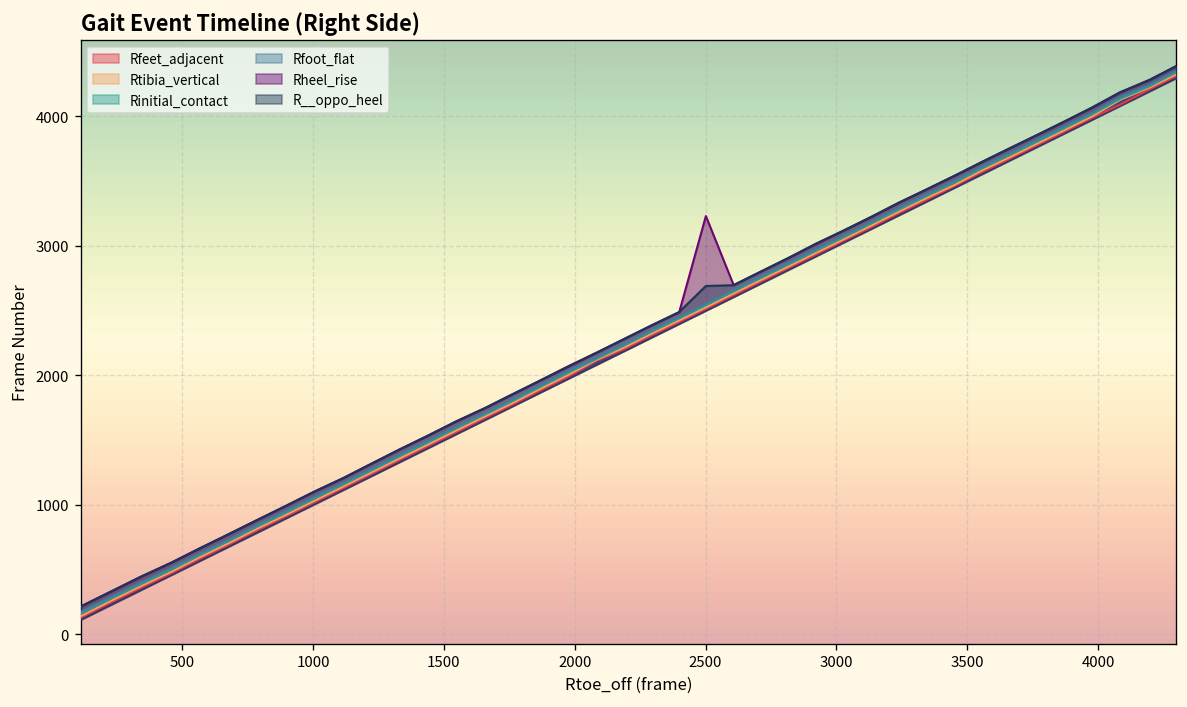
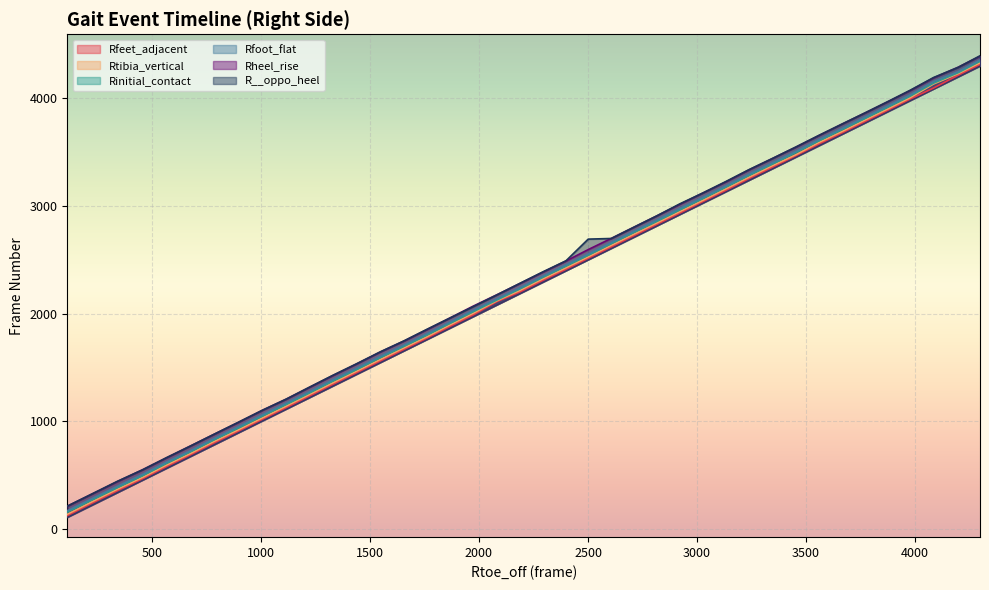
Rheel_rise, 2500: 3230 -> 2590
